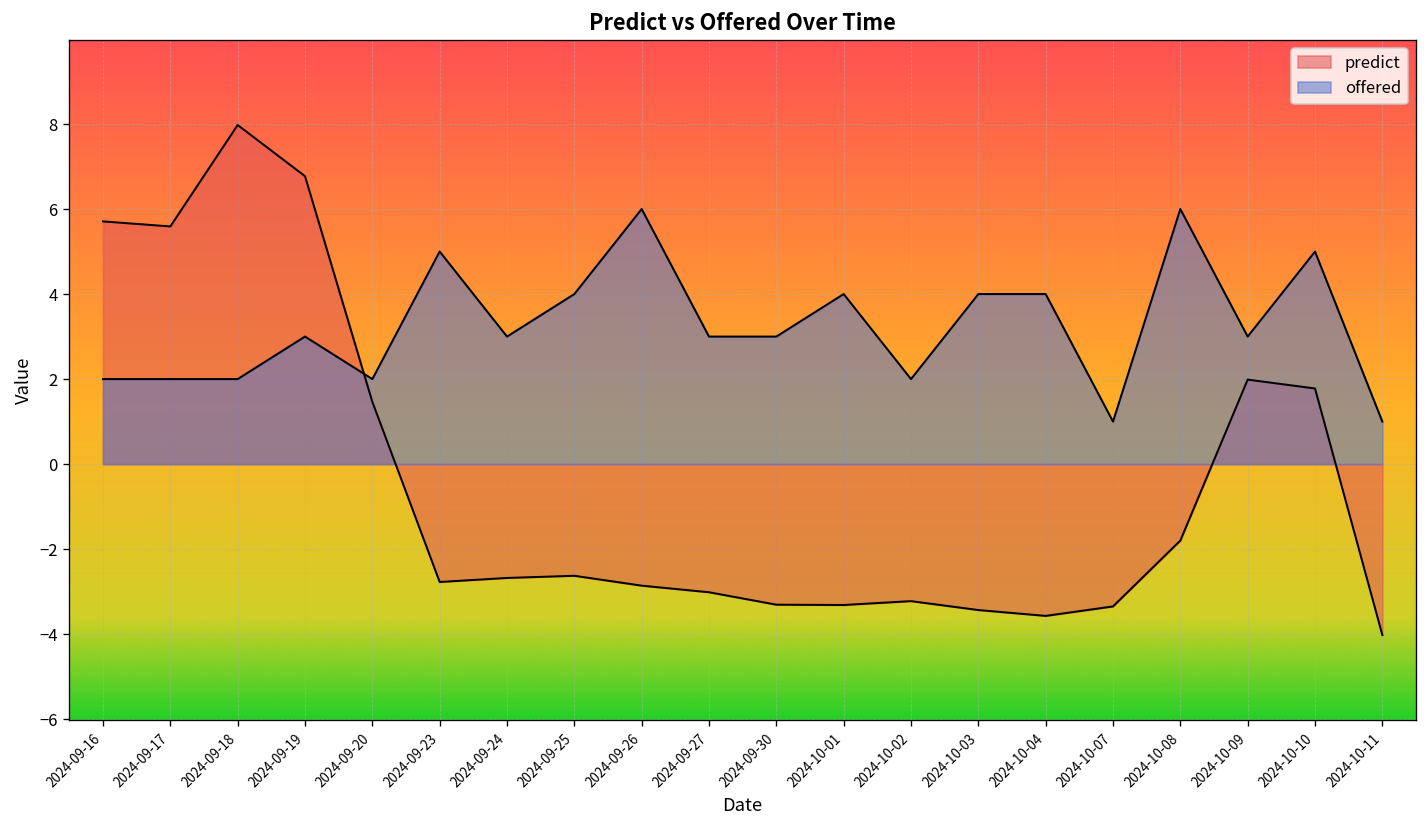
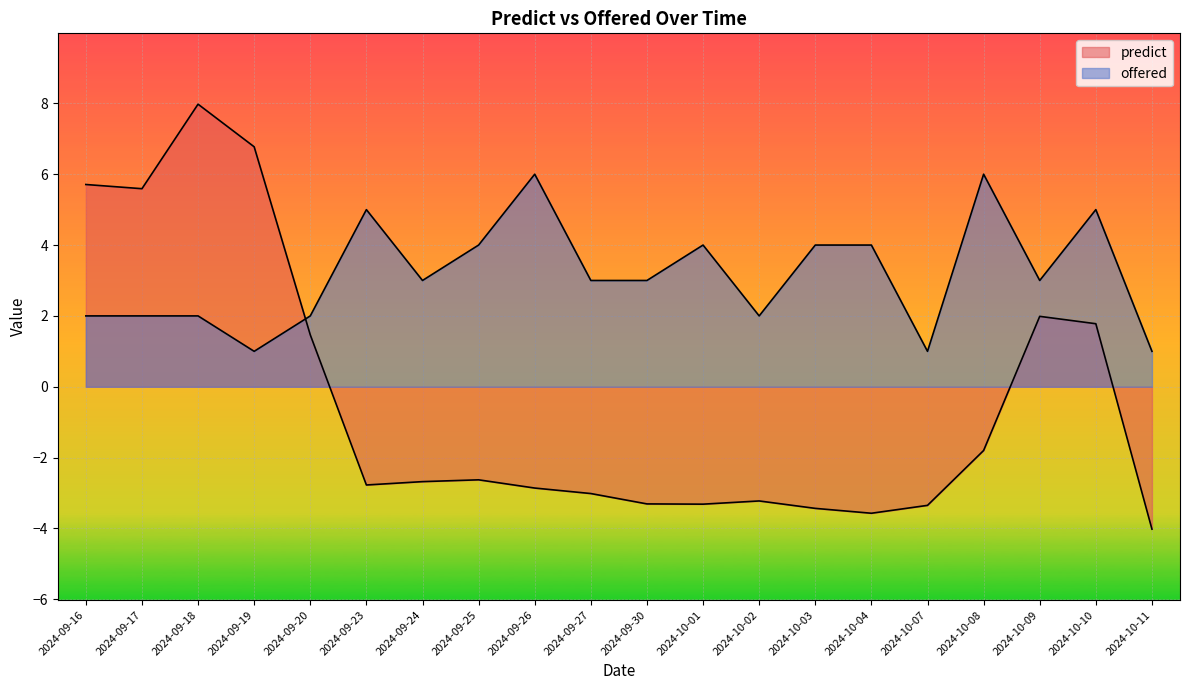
offered, 2024-09-19: 3 -> 1
